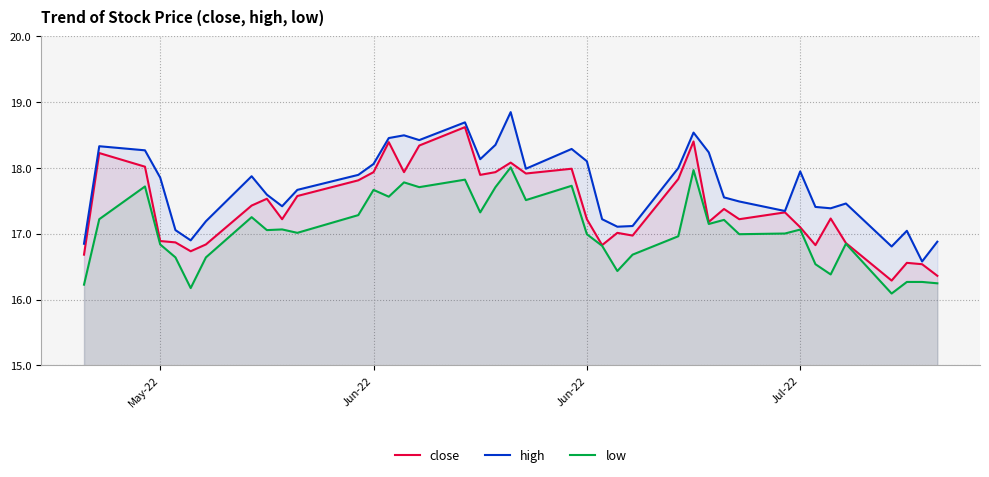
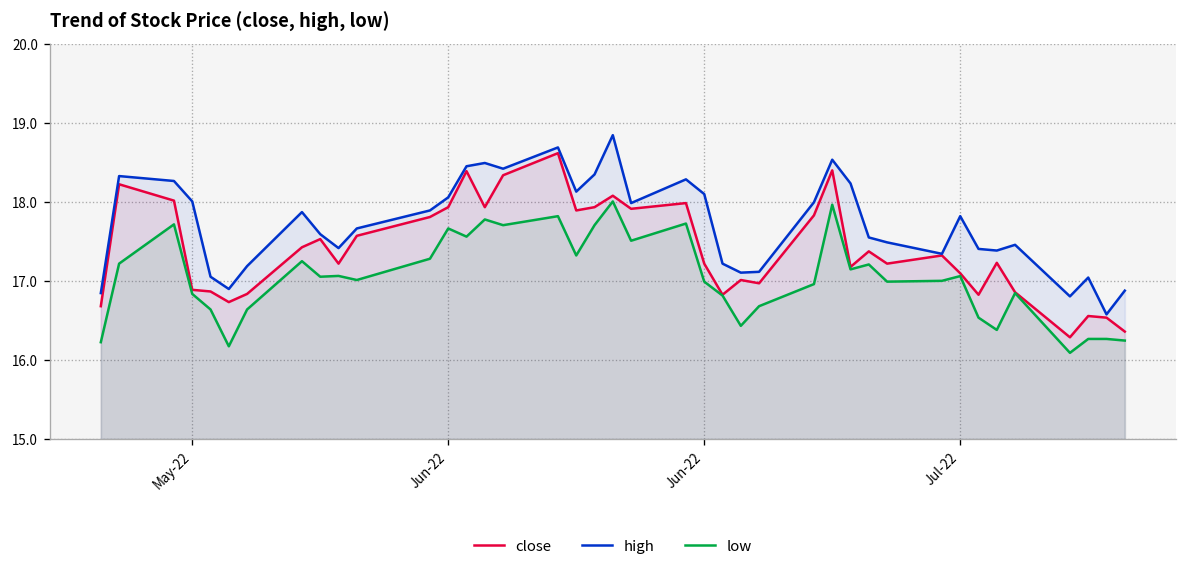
high, May-22: 17.9 -> 18.0
high, Jul-22: 17.9 -> 17.8
